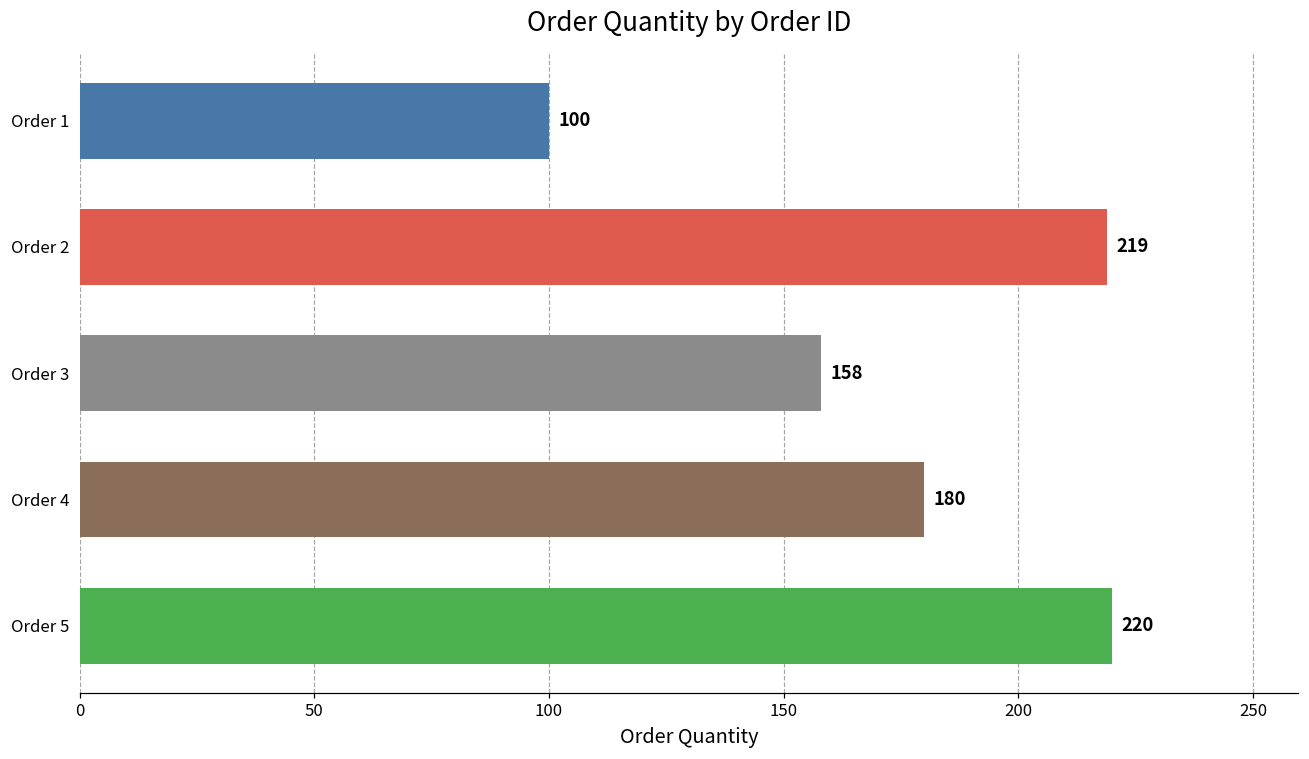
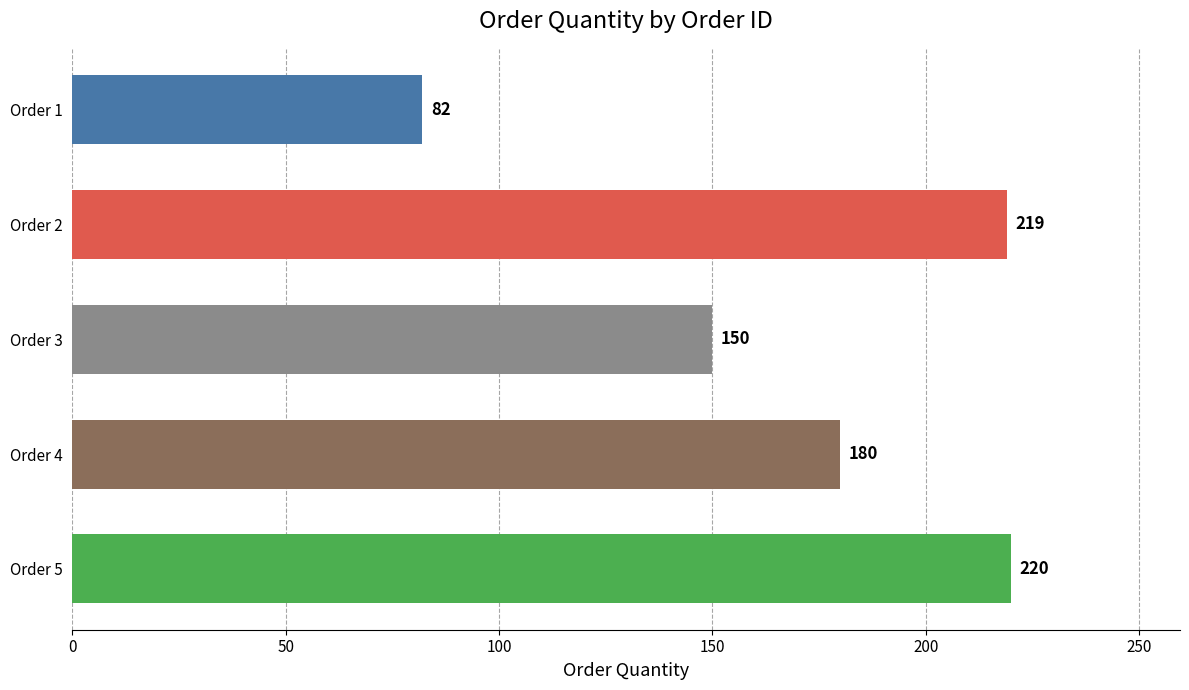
Order 1: 100 -> 82
Order 3: 158 -> 150
